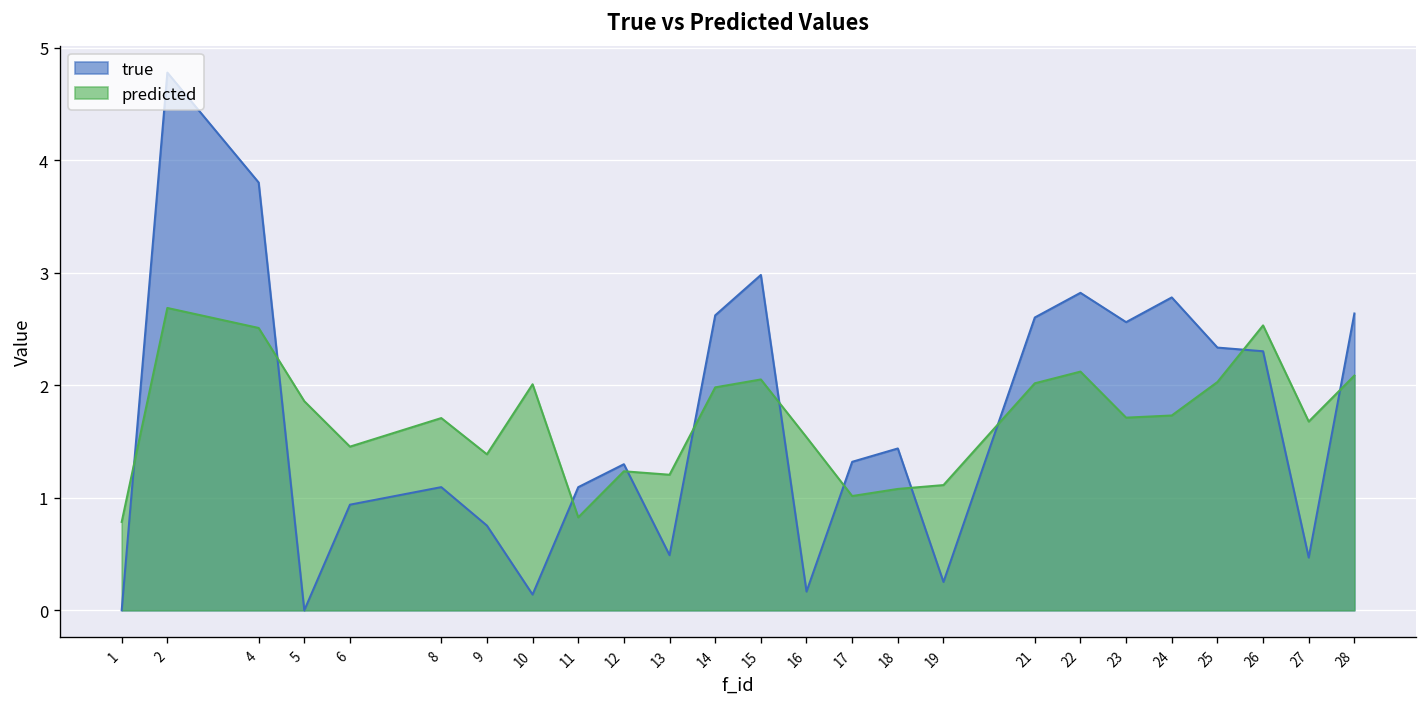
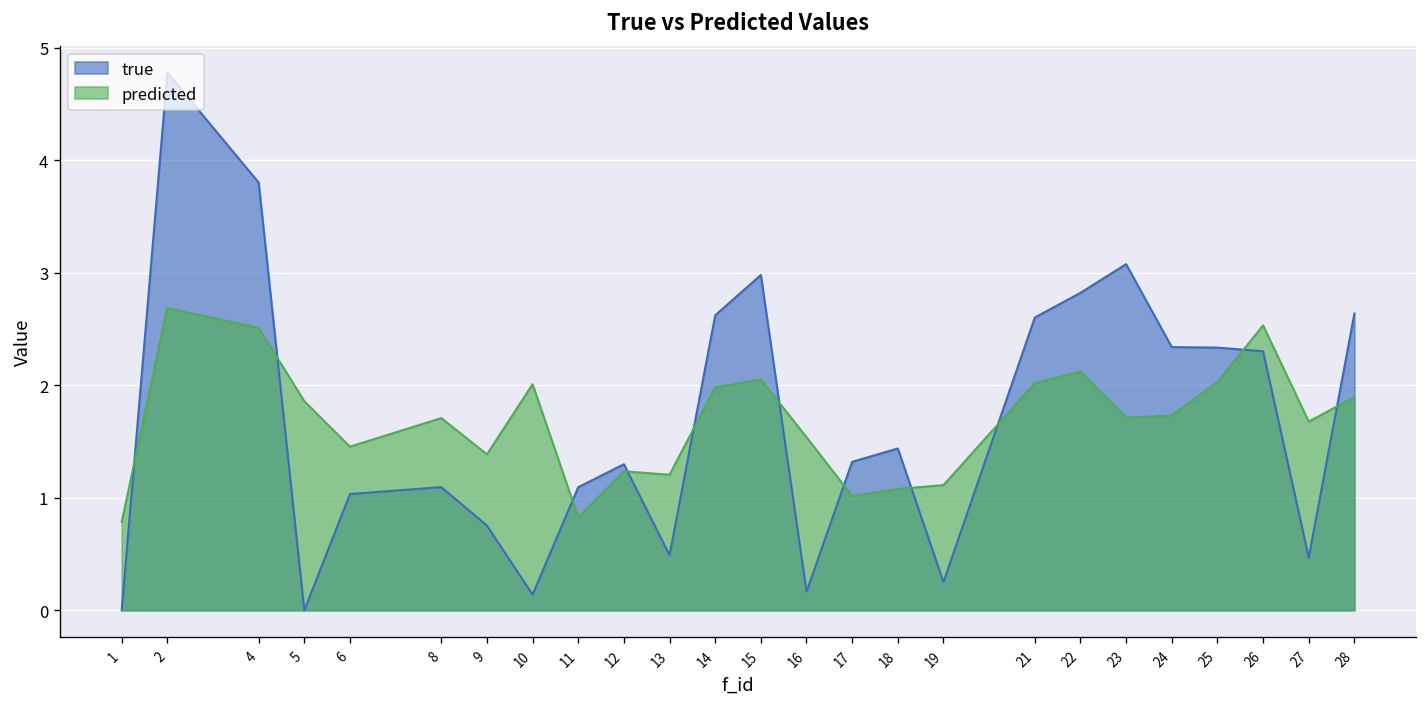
true, 6: 0.9 -> 1.0
true, 23: 2.6 -> 3.1
true, 24: 2.8 -> 2.3
predicted, 28: 2.1 -> 1.9
